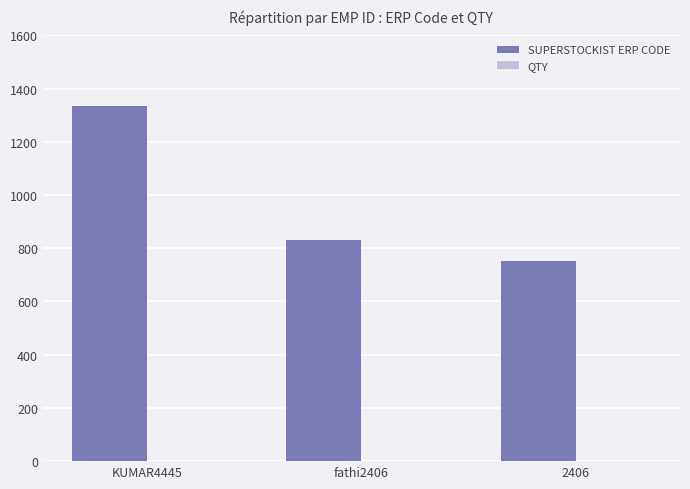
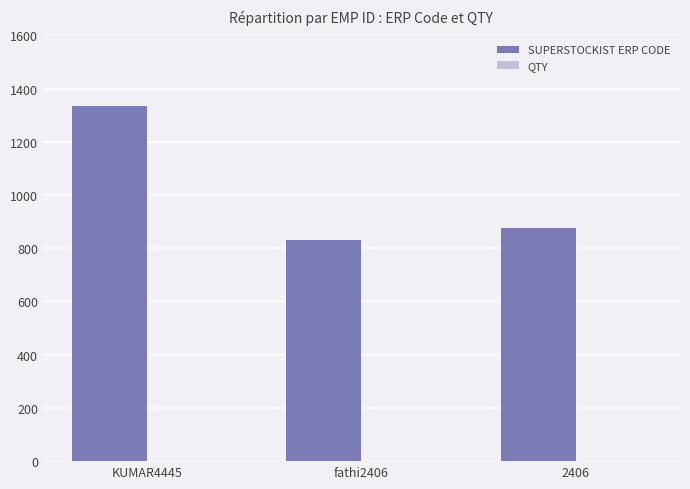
SUPERSTOCKIST ERP CODE, 2406: 750 -> 880
